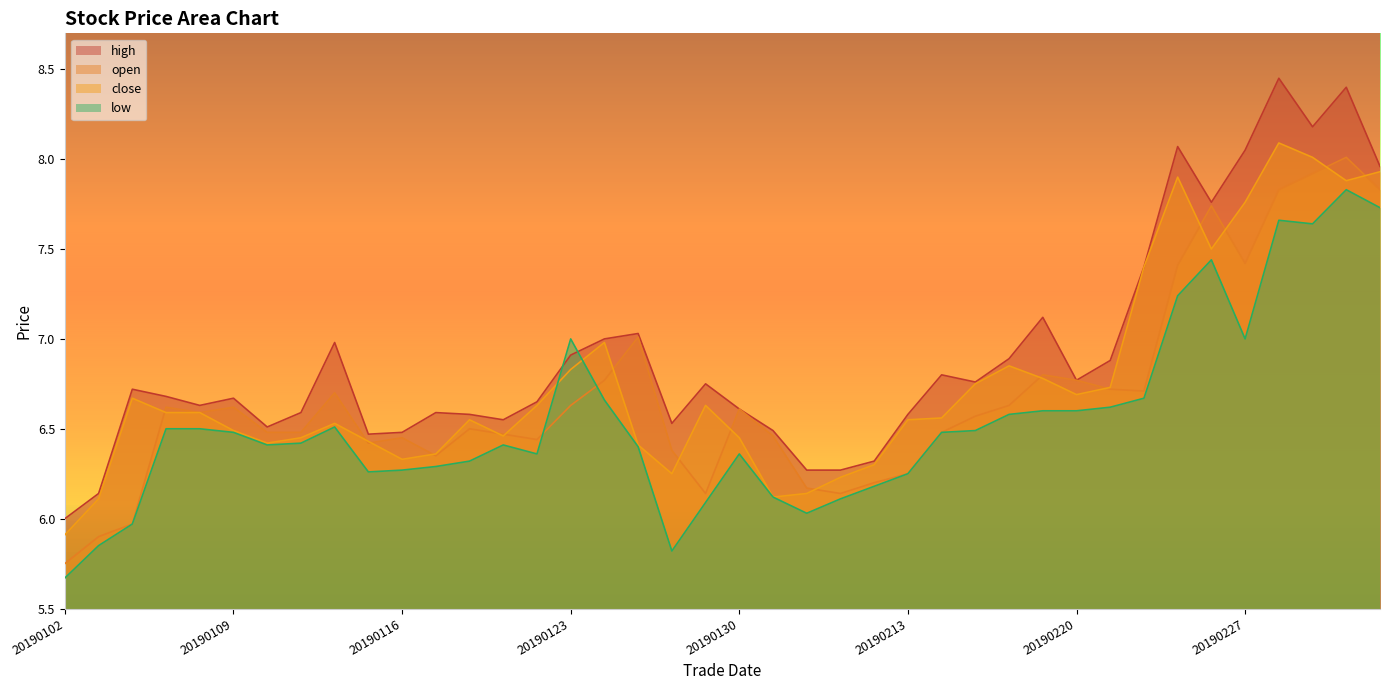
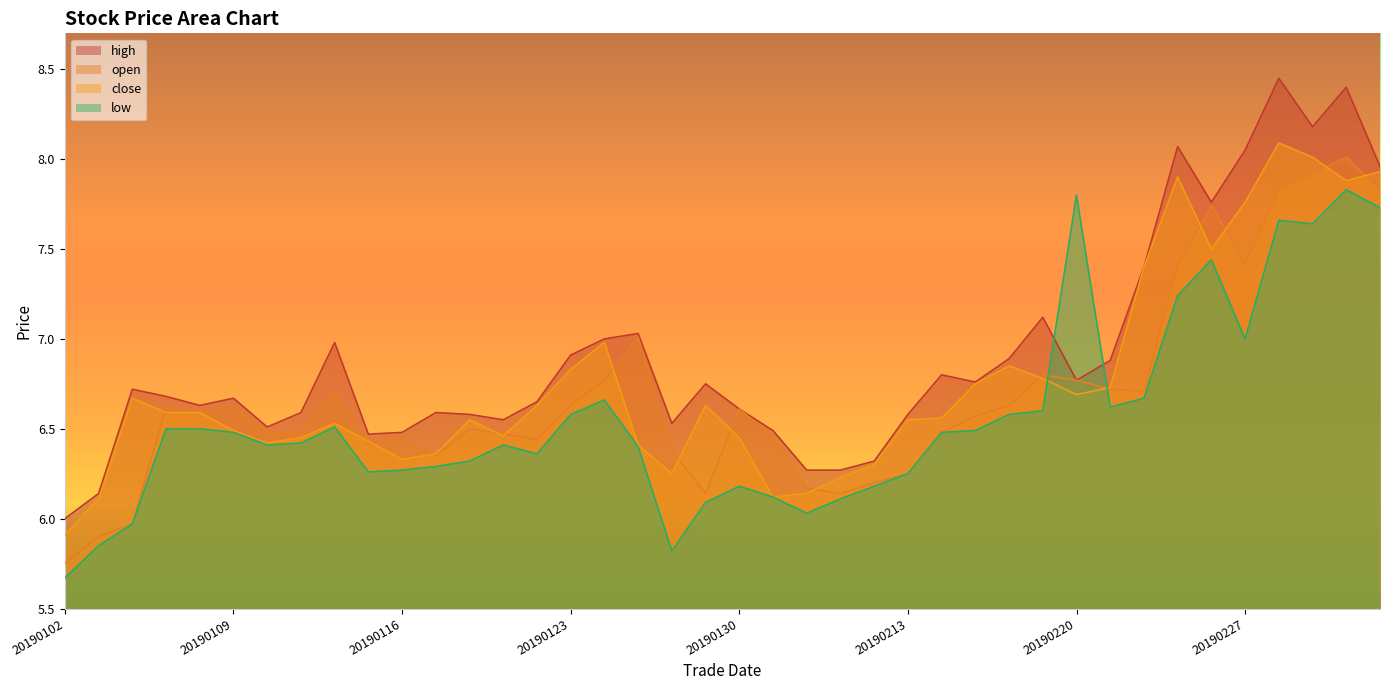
low, 20190123: 7.00 -> 6.58
low, 20190130: 6.36 -> 6.18
low, 20190220: 6.6 -> 7.8
